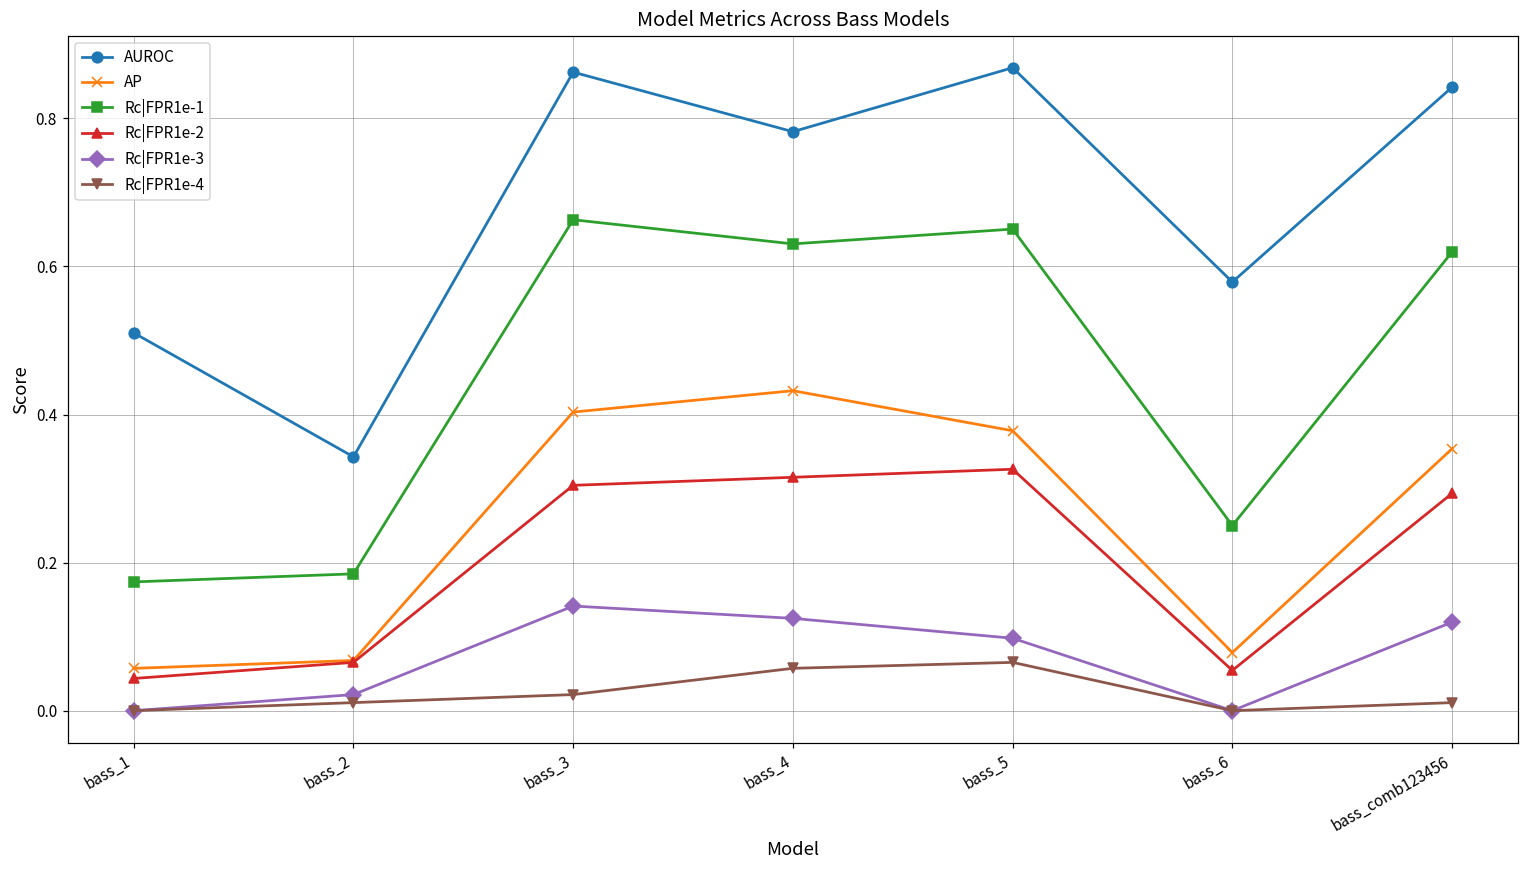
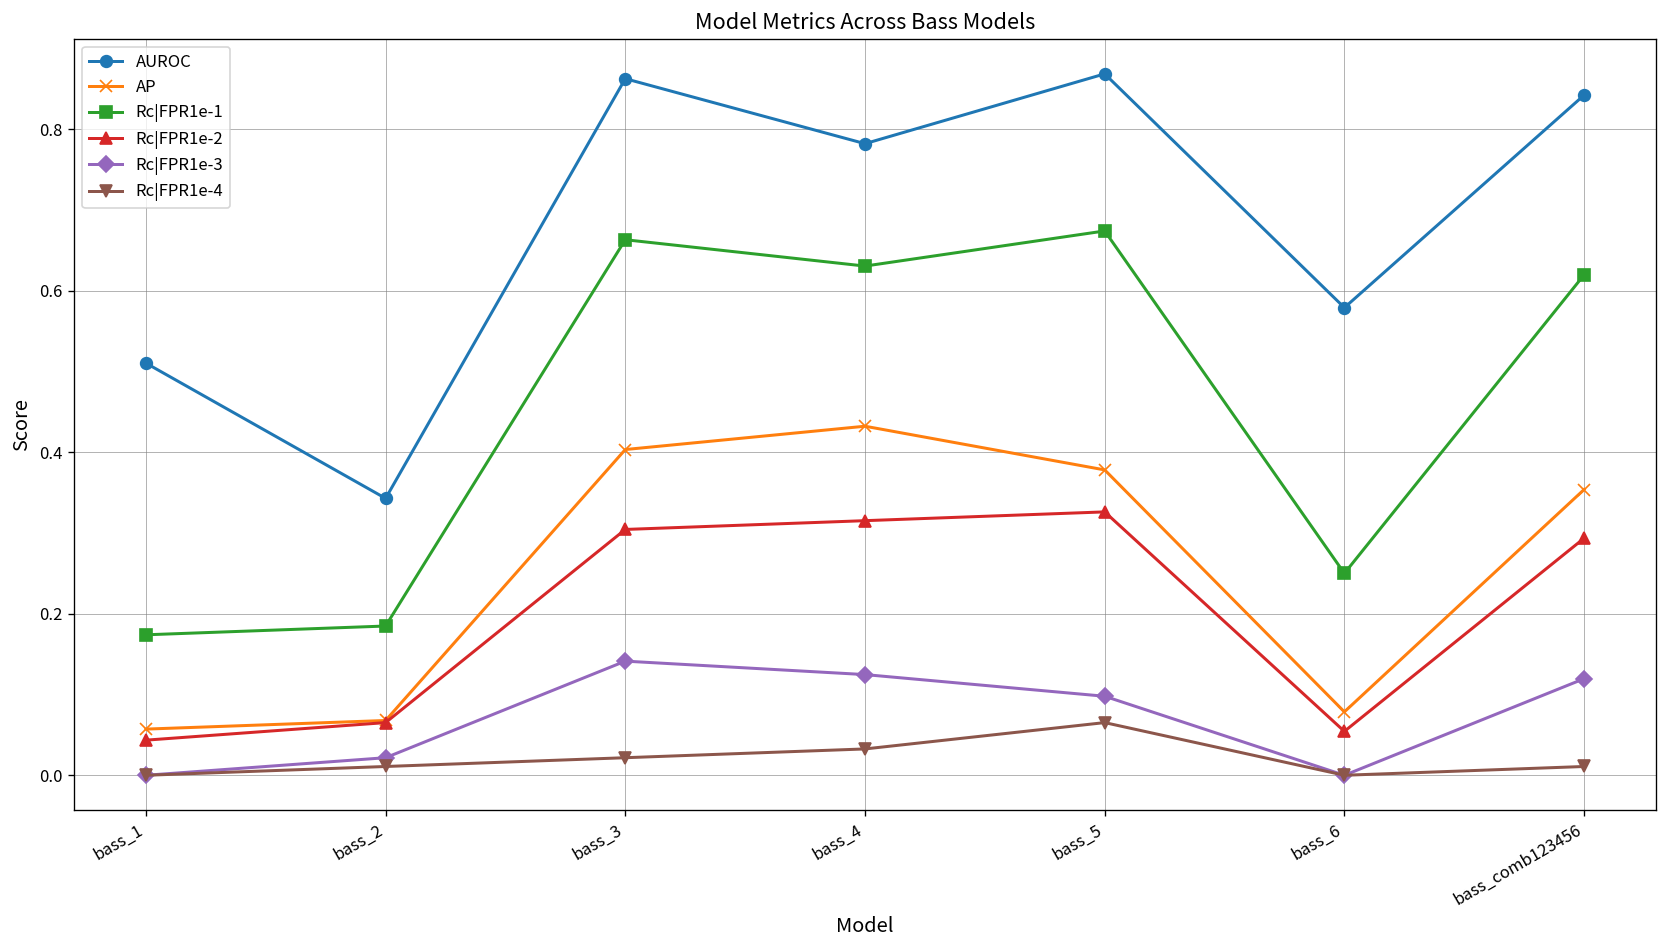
Rc|FPR1e-4, bass_4: 0.06 -> 0.03
Rc|FPR1e-1, bass_5: 0.65 -> 0.67
